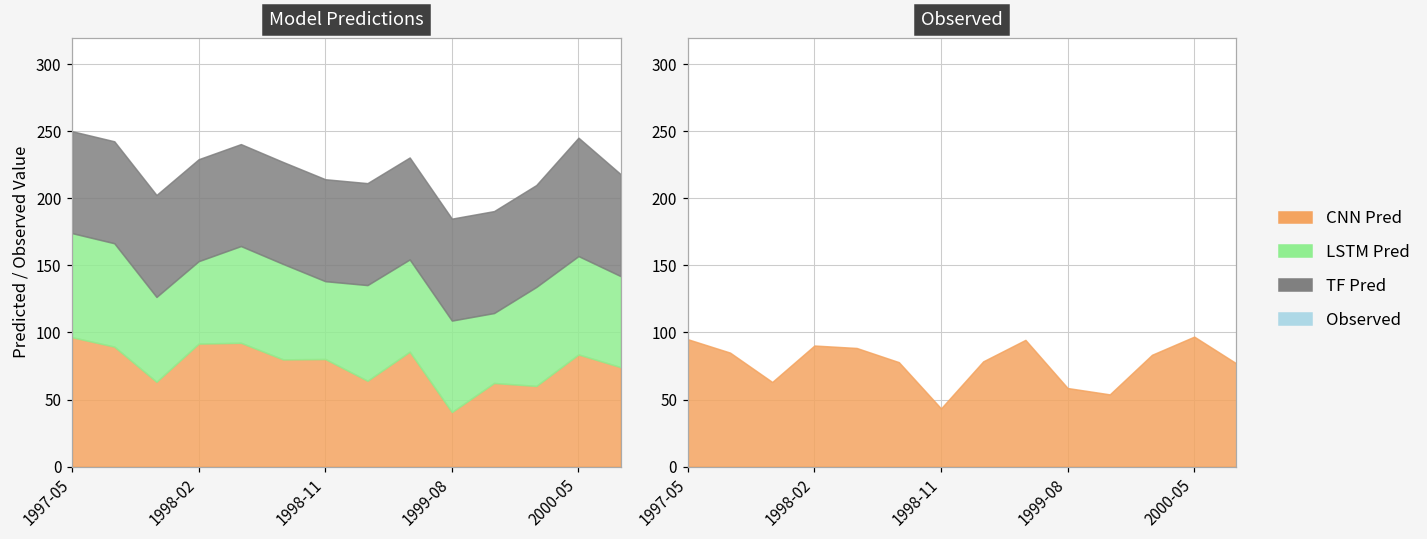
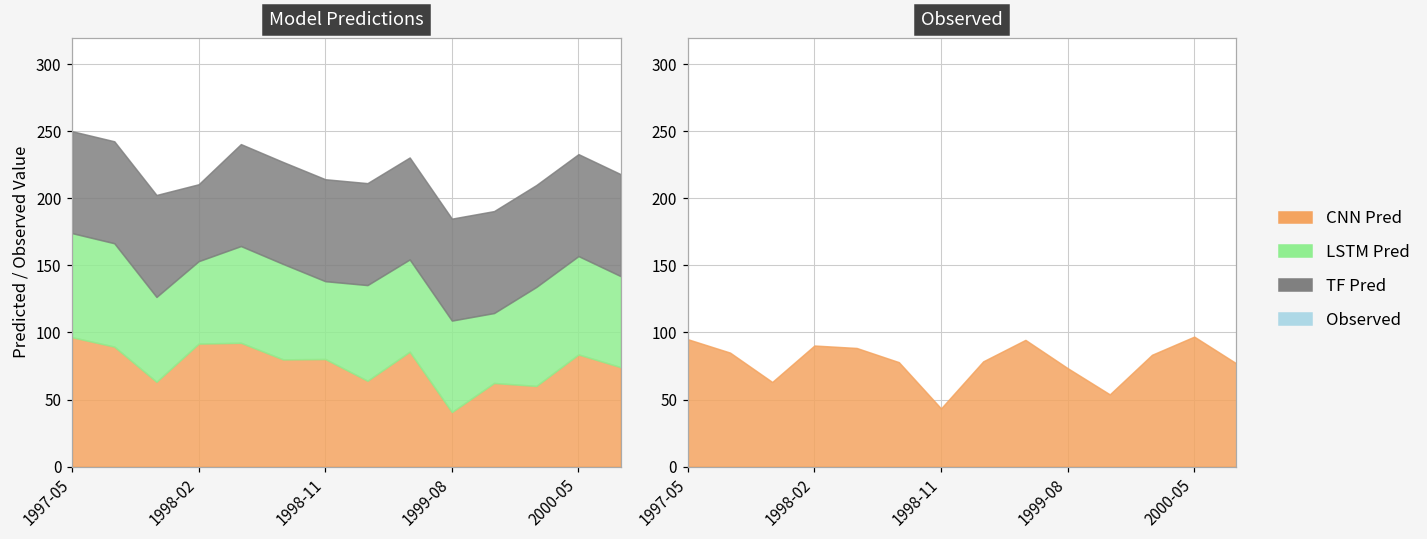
Model Predictions, TF Pred, 1998-02: 76 -> 57
Model Predictions, TF Pred, 2000-05: 88 -> 76
Observed, 1999-08: 59 -> 73
